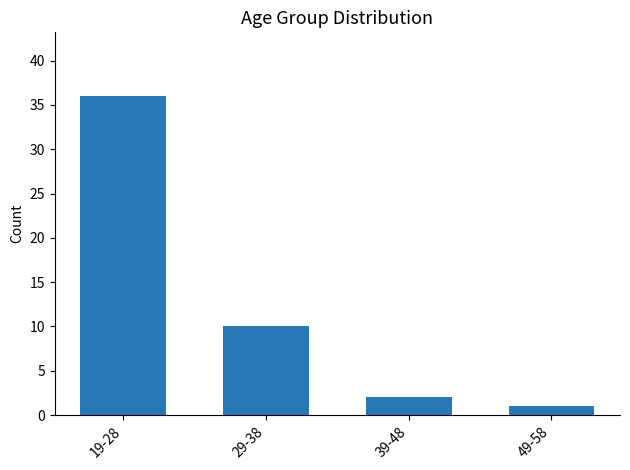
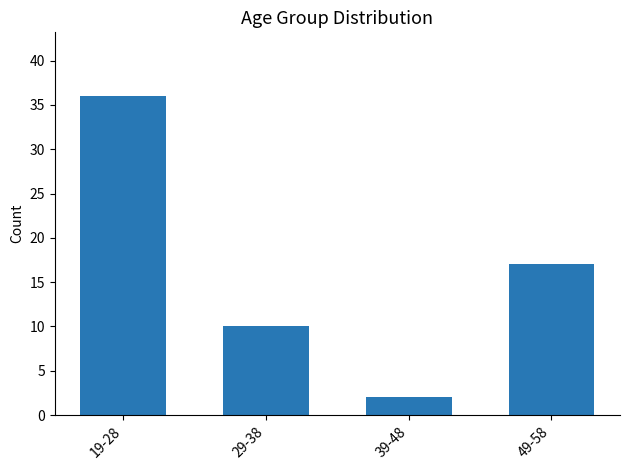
49-58: 1 -> 17
